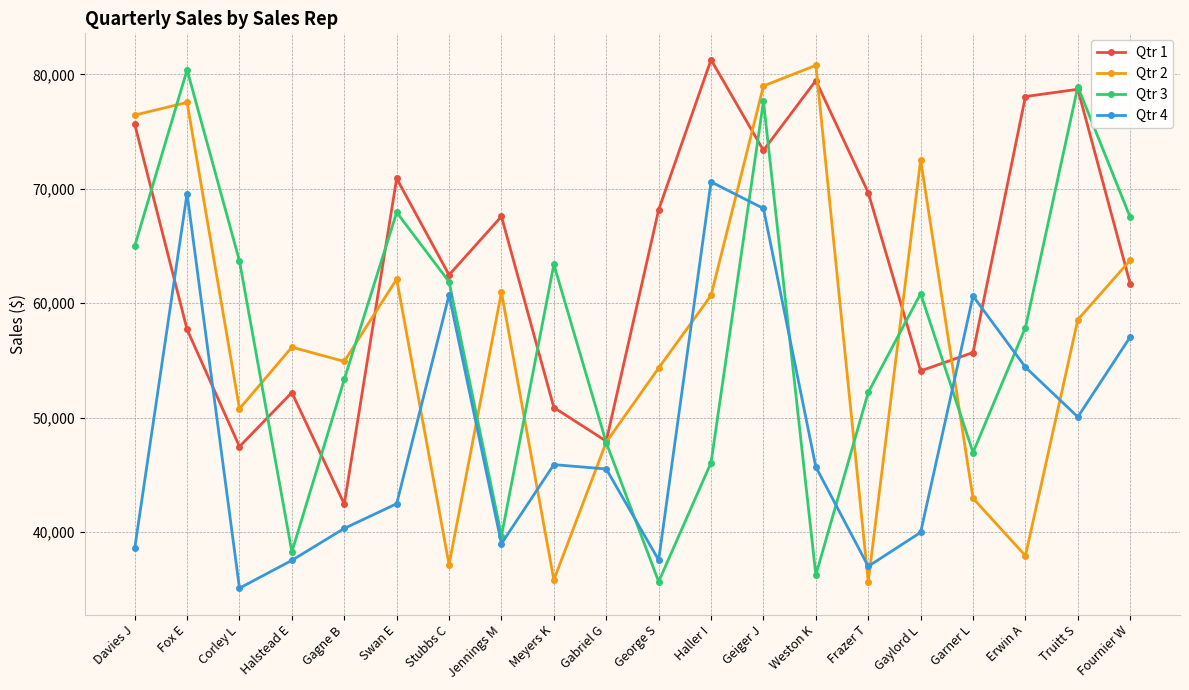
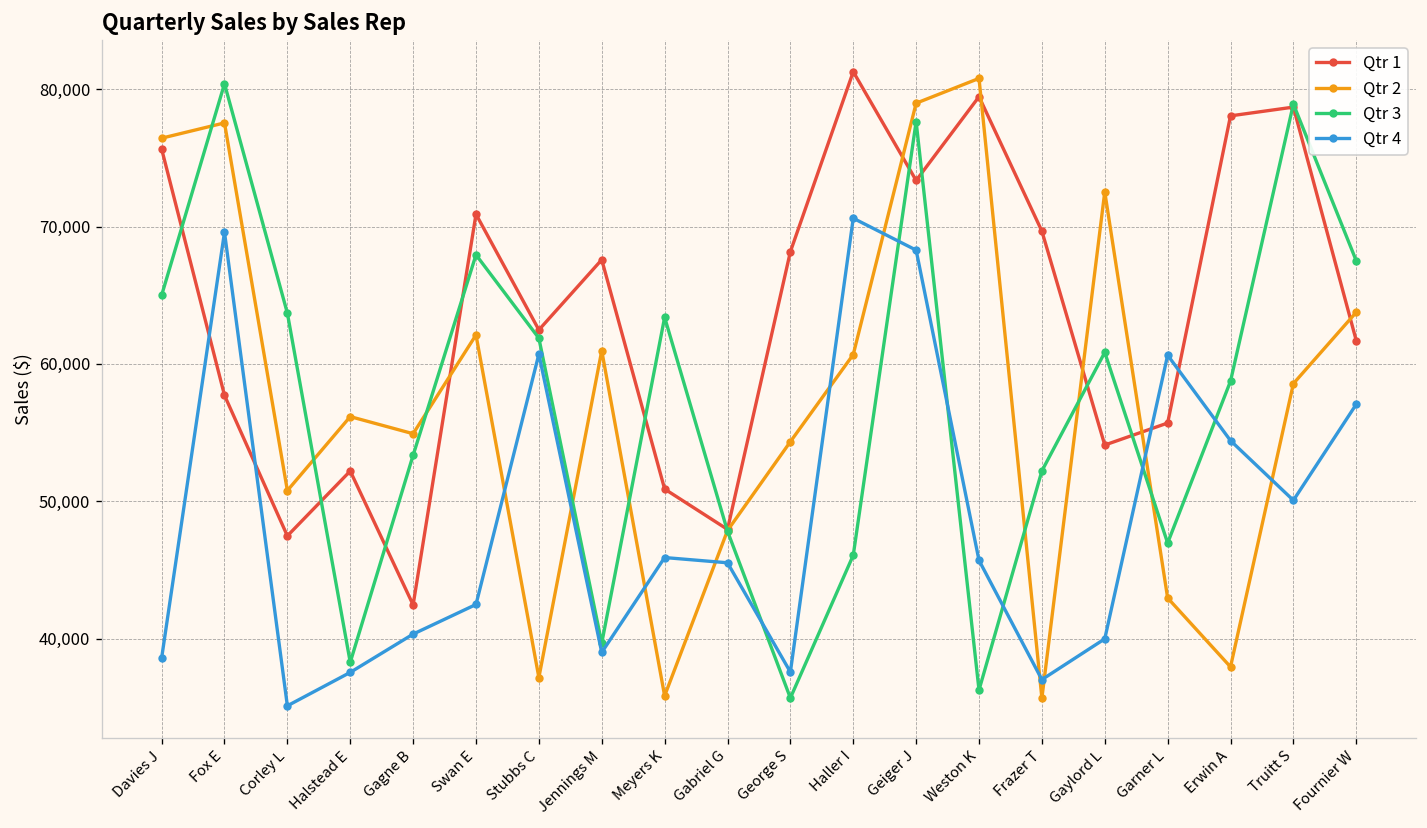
Qtr 3, Erwin A: 57,900 -> 58,700
